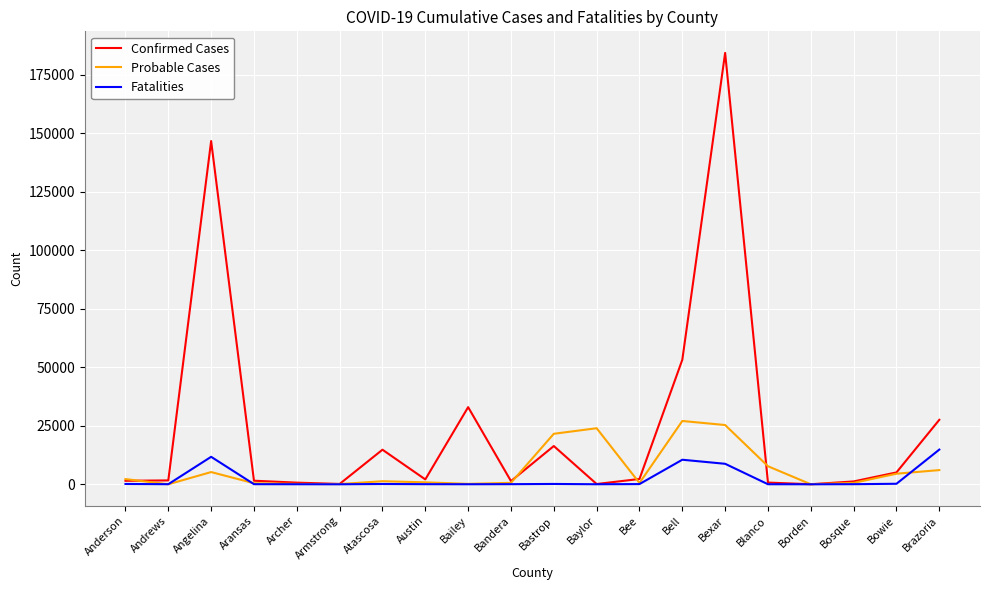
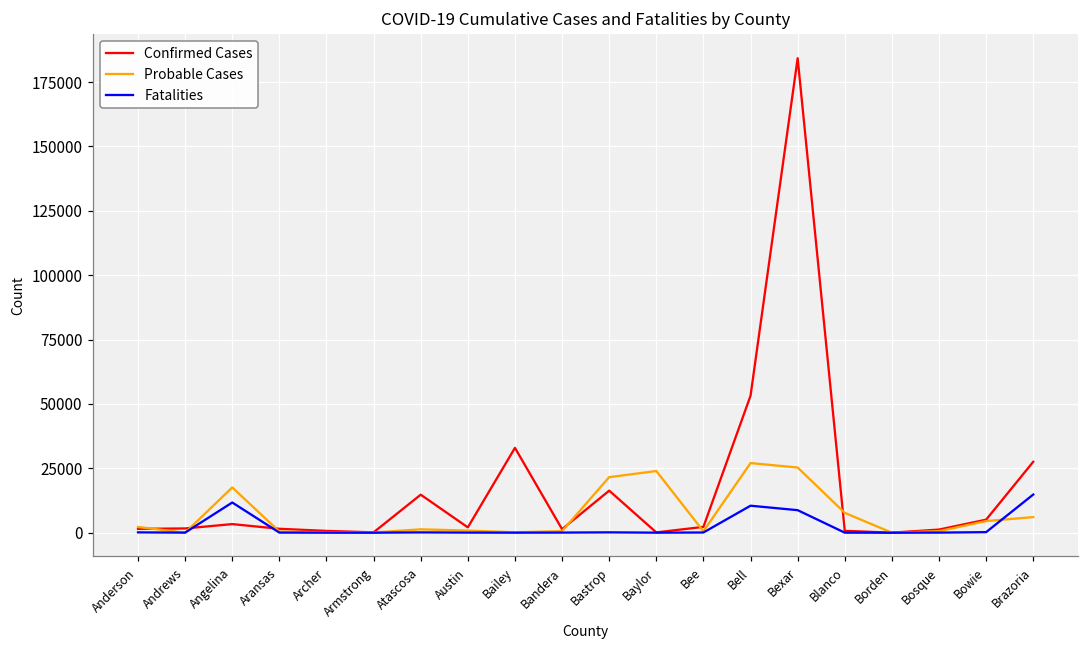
Confirmed Cases, Angelina: 147000 -> 3000
Probable Cases, Angelina: 5000 -> 18000
